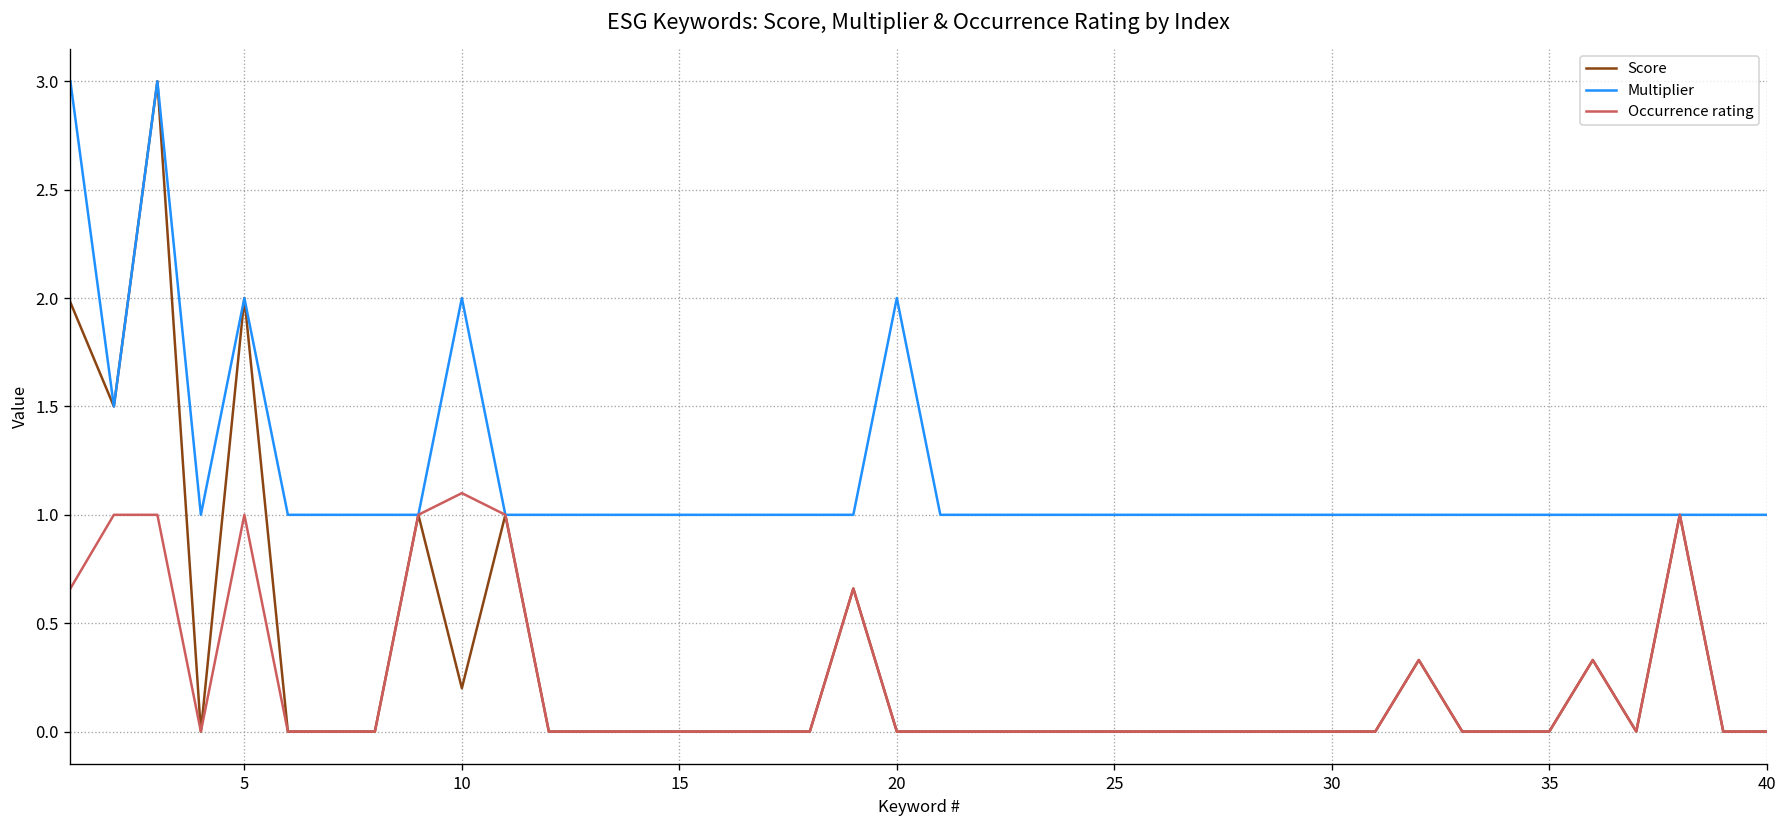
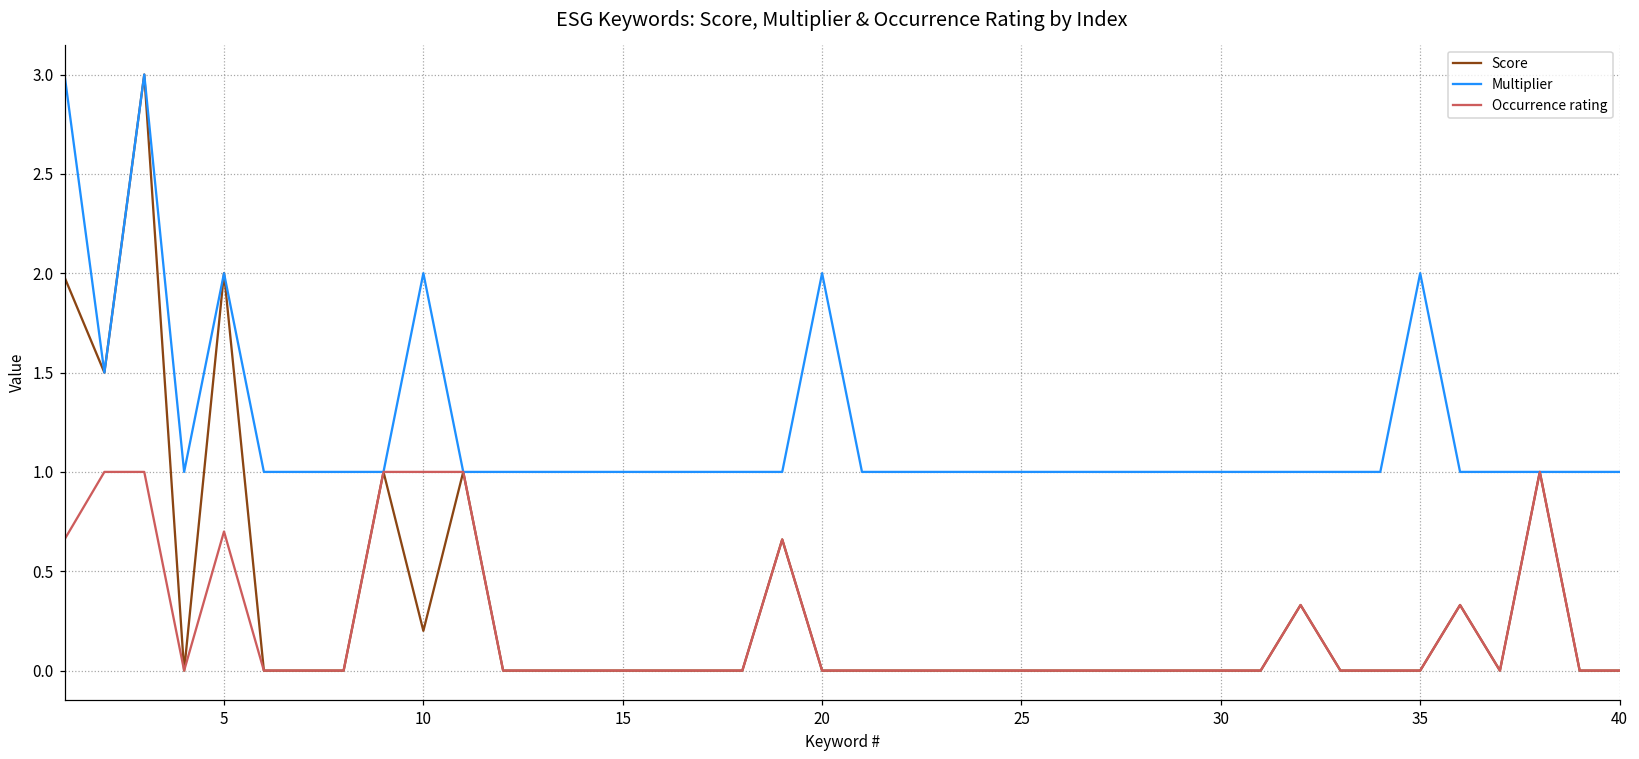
Occurrence rating, 5: 1.0 -> 0.7
Occurrence rating, 10: 1.1 -> 1.0
Multiplier, 35: 1 -> 2
